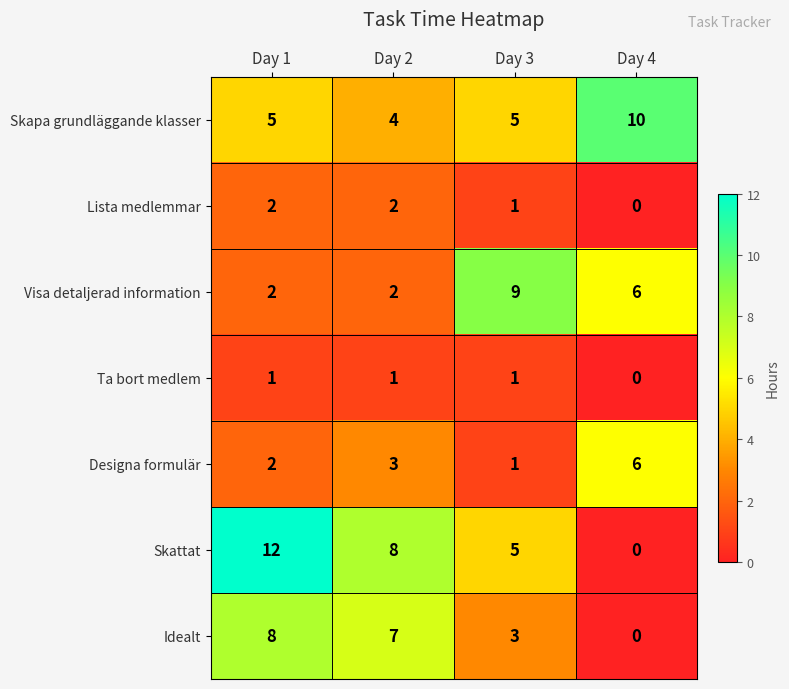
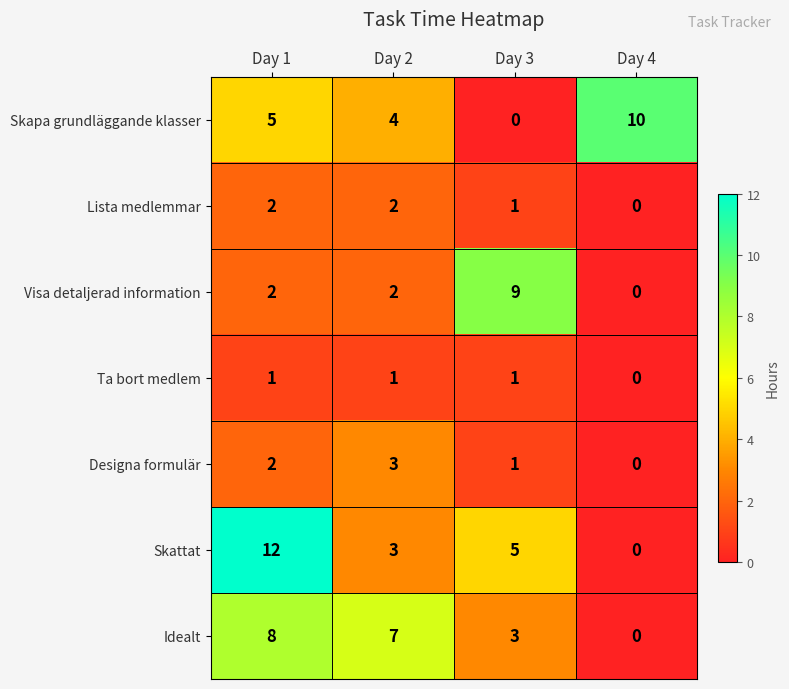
Skapa grundläggande klasser, Day 3: 5 -> 0
Visa detaljerad information, Day 4: 6 -> 0
Designa formulär, Day 4: 6 -> 0
Skattat, Day 2: 8 -> 3
